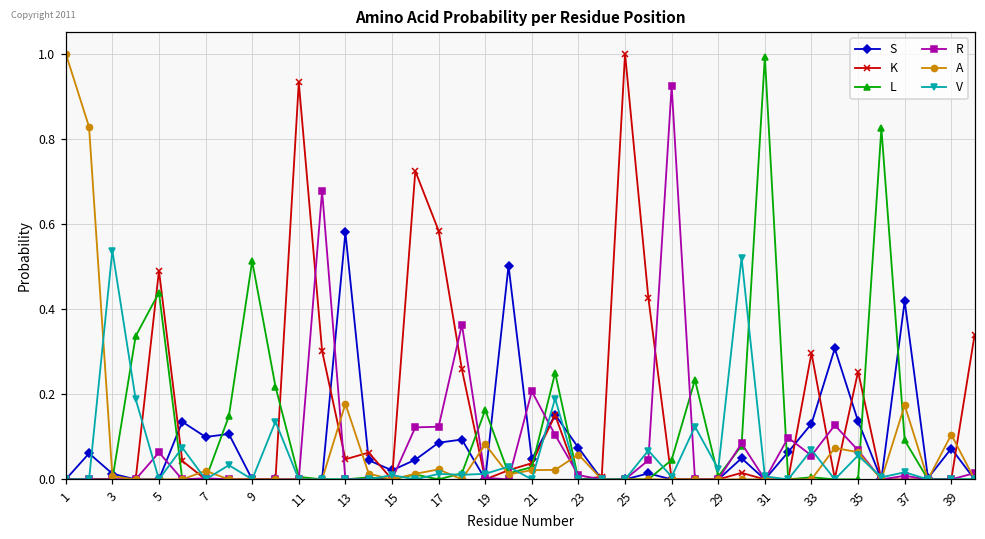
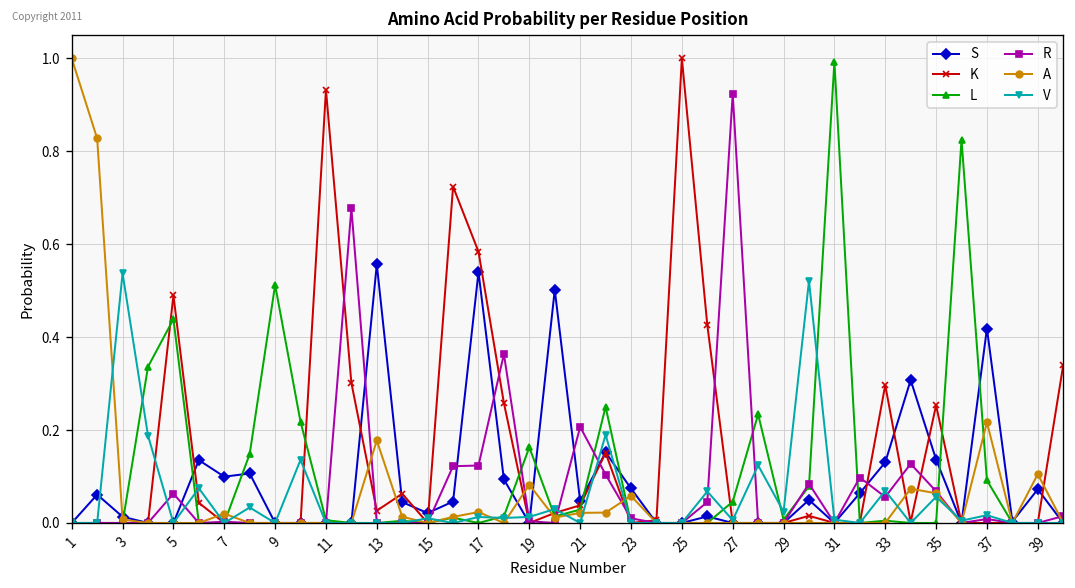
S, 13: 0.58 -> 0.56
K, 13: 0.05 -> 0.03
S, 17: 0.09 -> 0.54
A, 37: 0.17 -> 0.22
